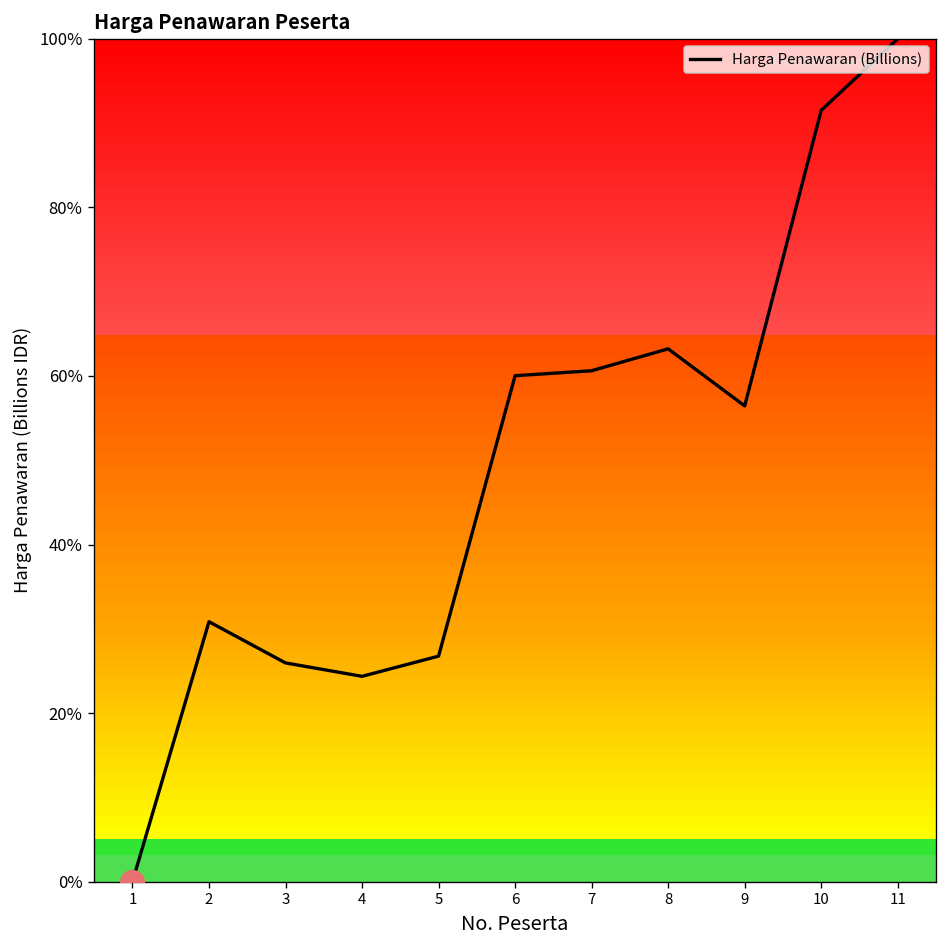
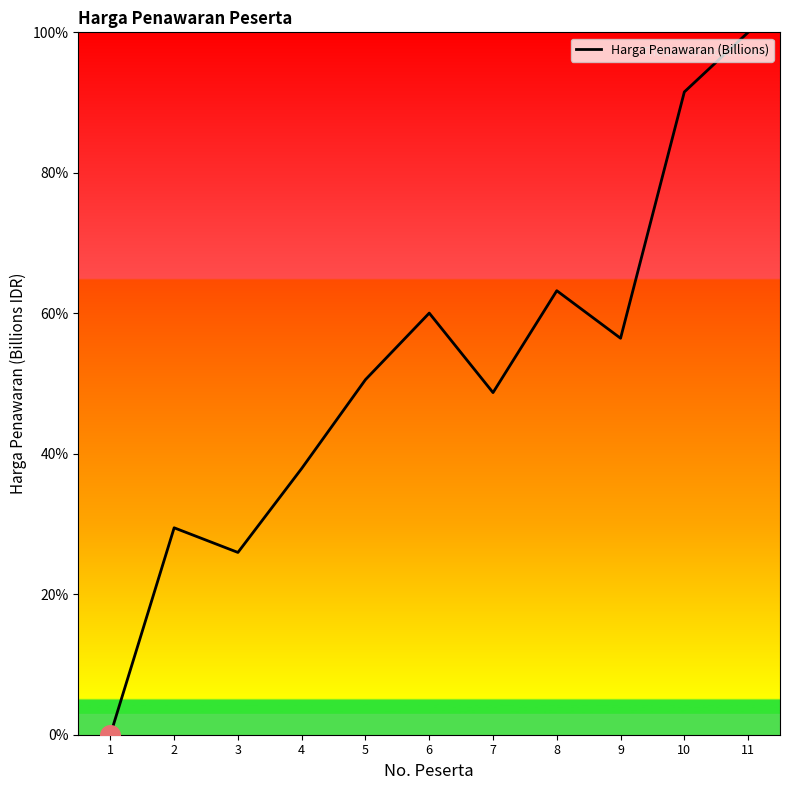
Harga Penawaran (Billions), 2: 31% -> 29%
Harga Penawaran (Billions), 4: 24% -> 38%
Harga Penawaran (Billions), 5: 27% -> 51%
Harga Penawaran (Billions), 7: 61% -> 49%
